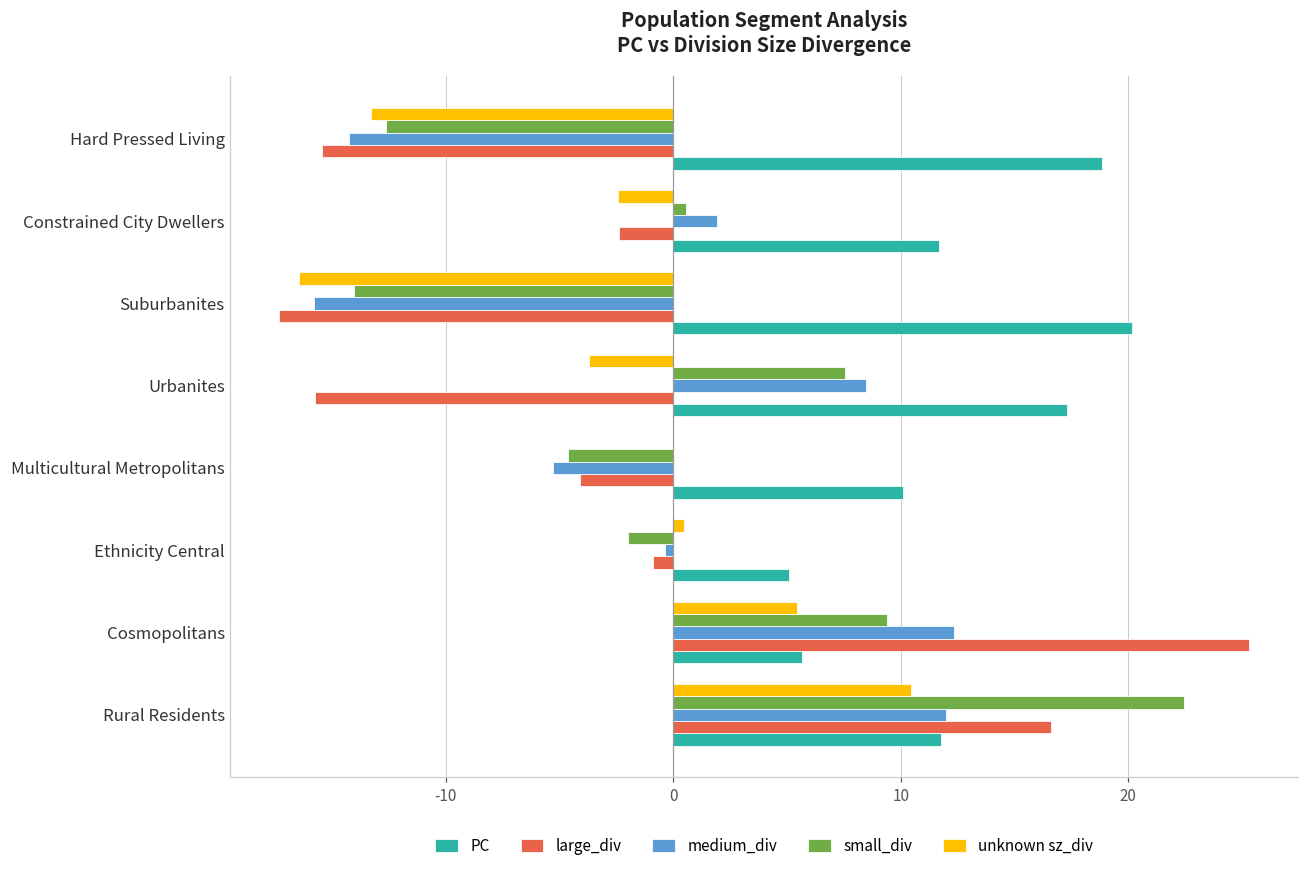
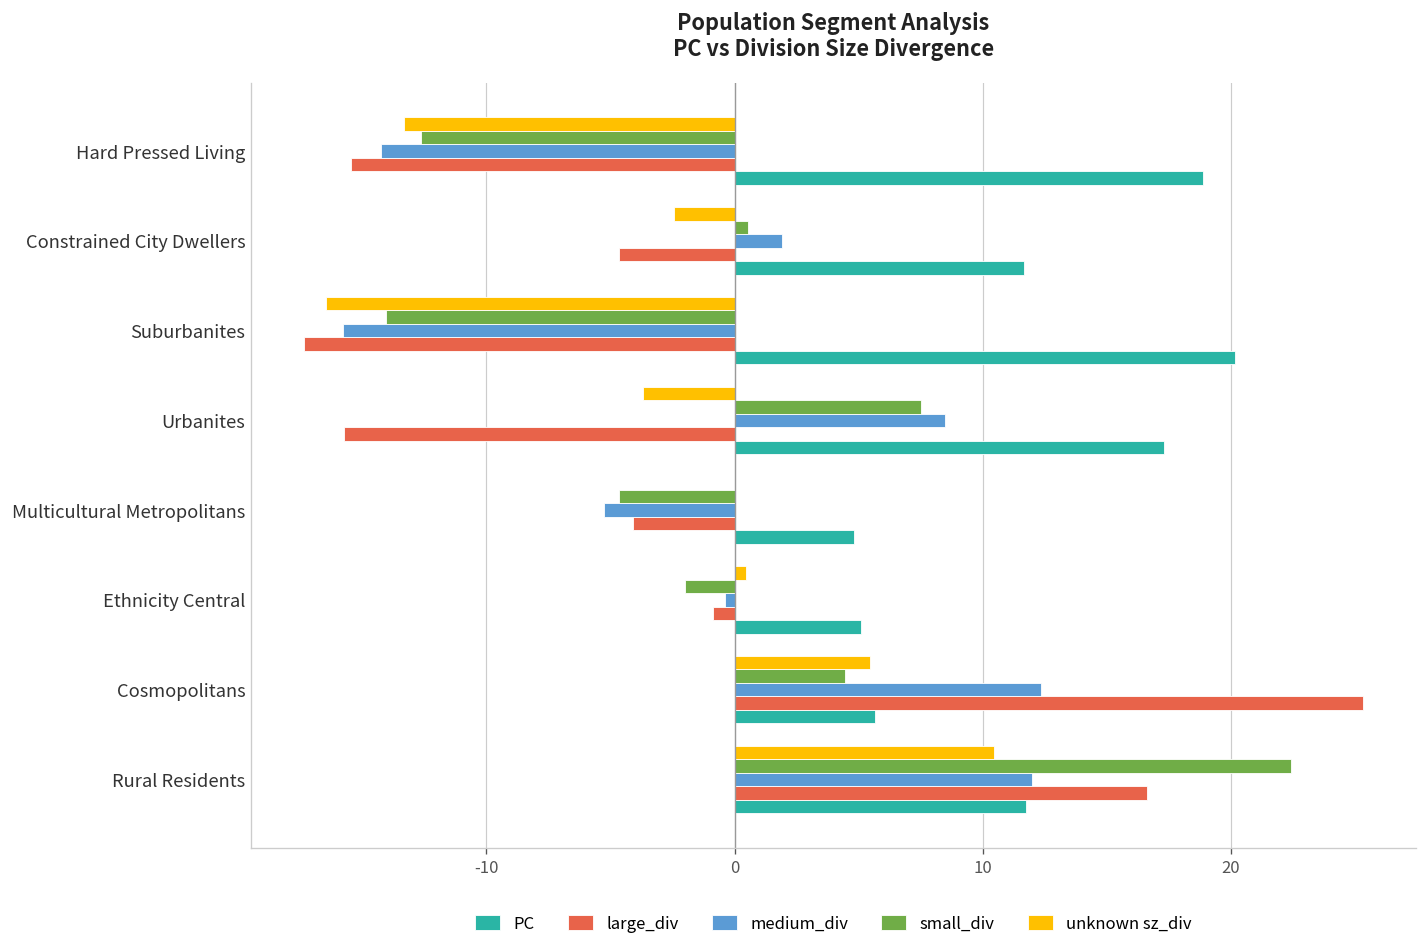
large_div, Constrained City Dwellers: -2.4 -> -4.6
PC, Multicultural Metropolitans: 10.1 -> 4.8
small_div, Cosmopolitans: 9.4 -> 4.5
